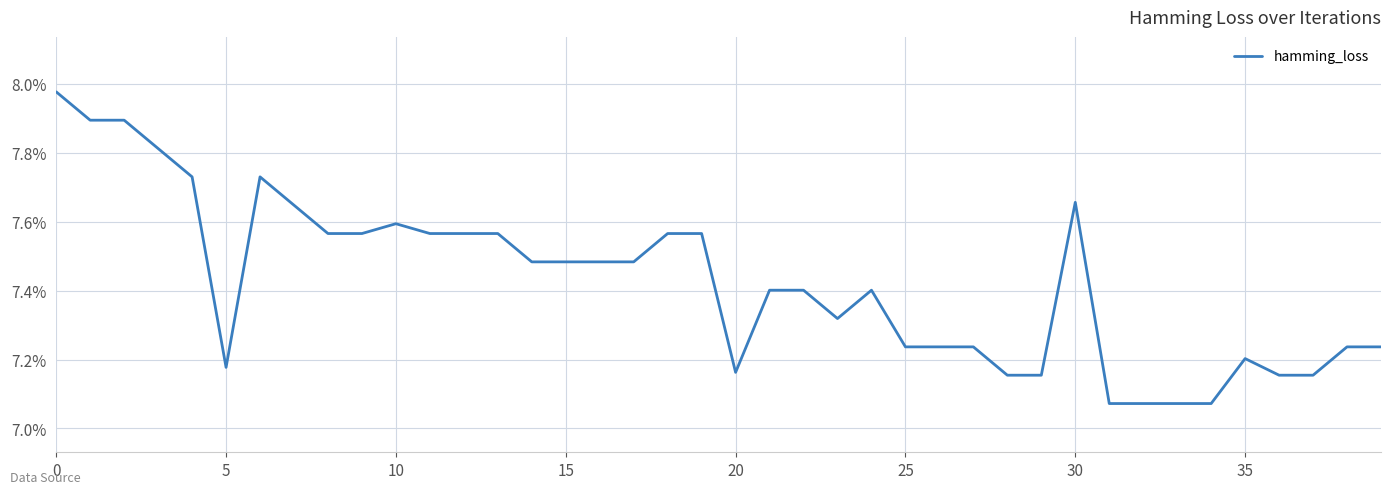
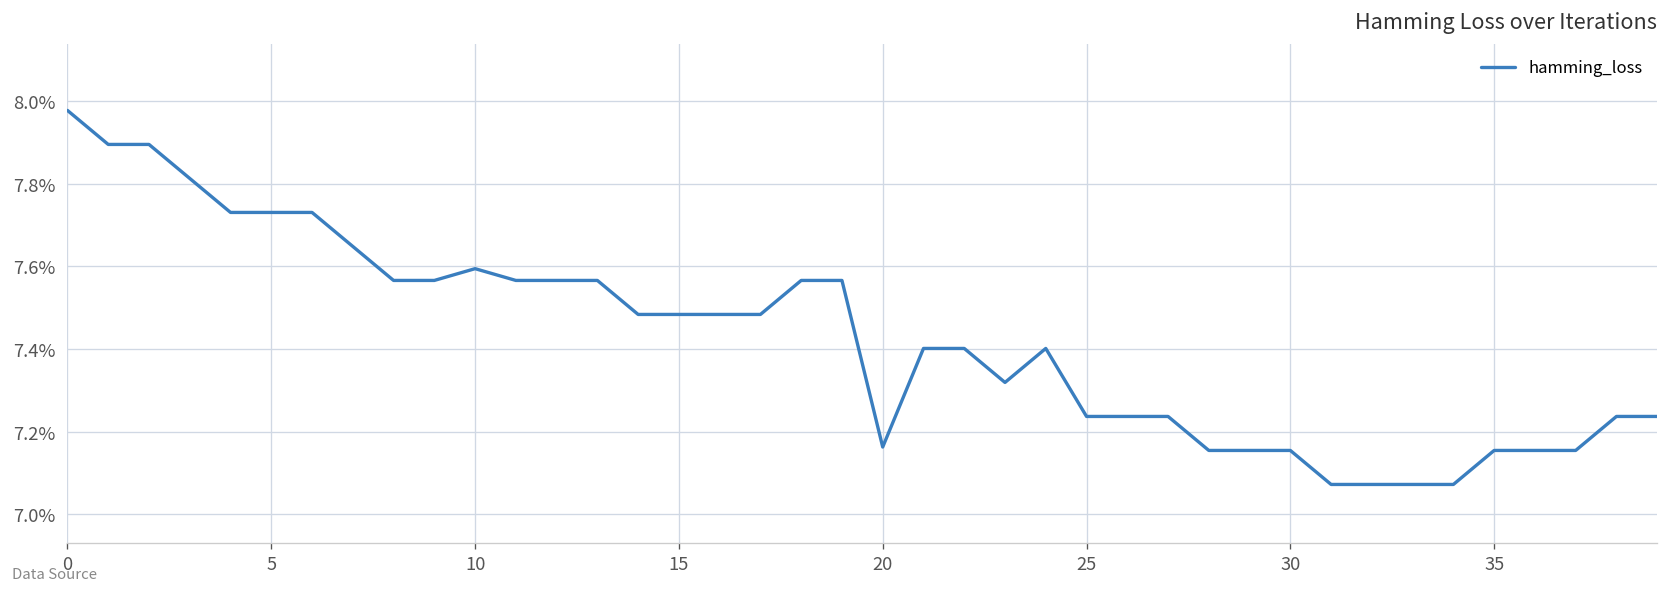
5: 7.18% -> 7.73%
30: 7.66% -> 7.15%
35: 7.20% -> 7.15%
